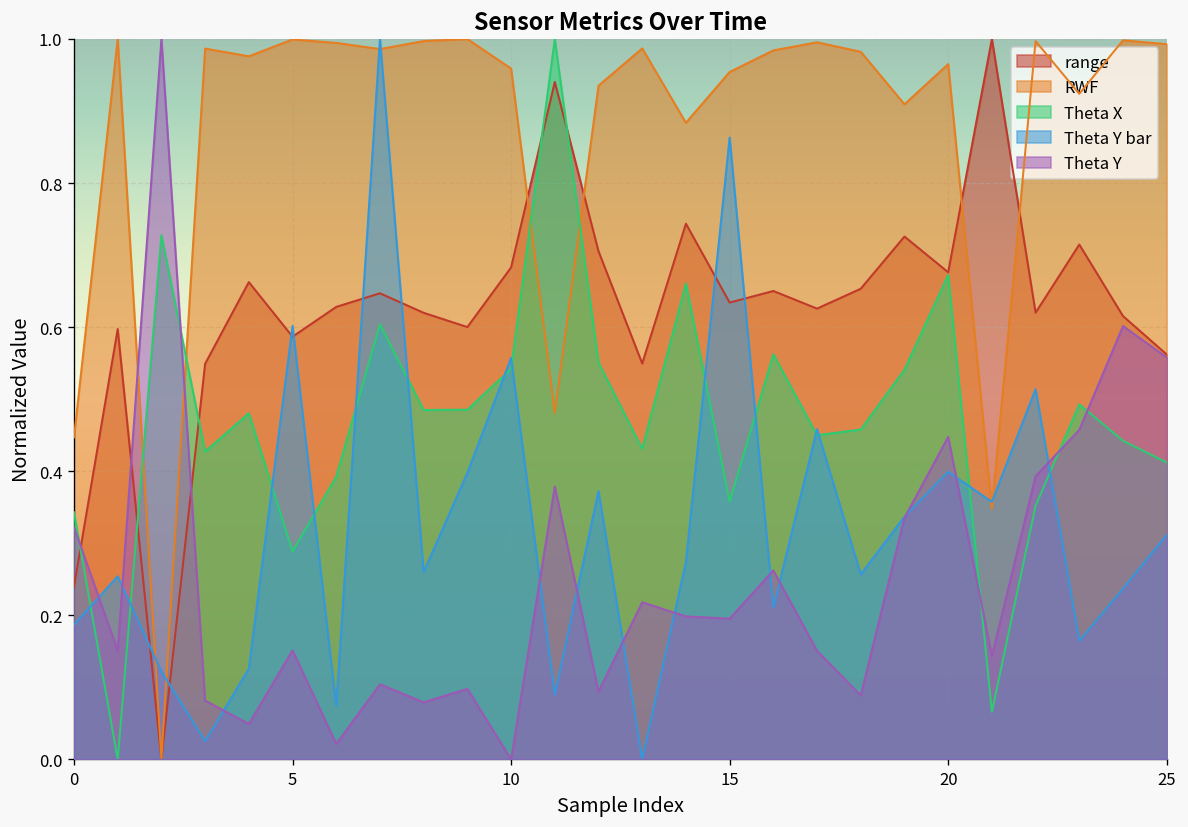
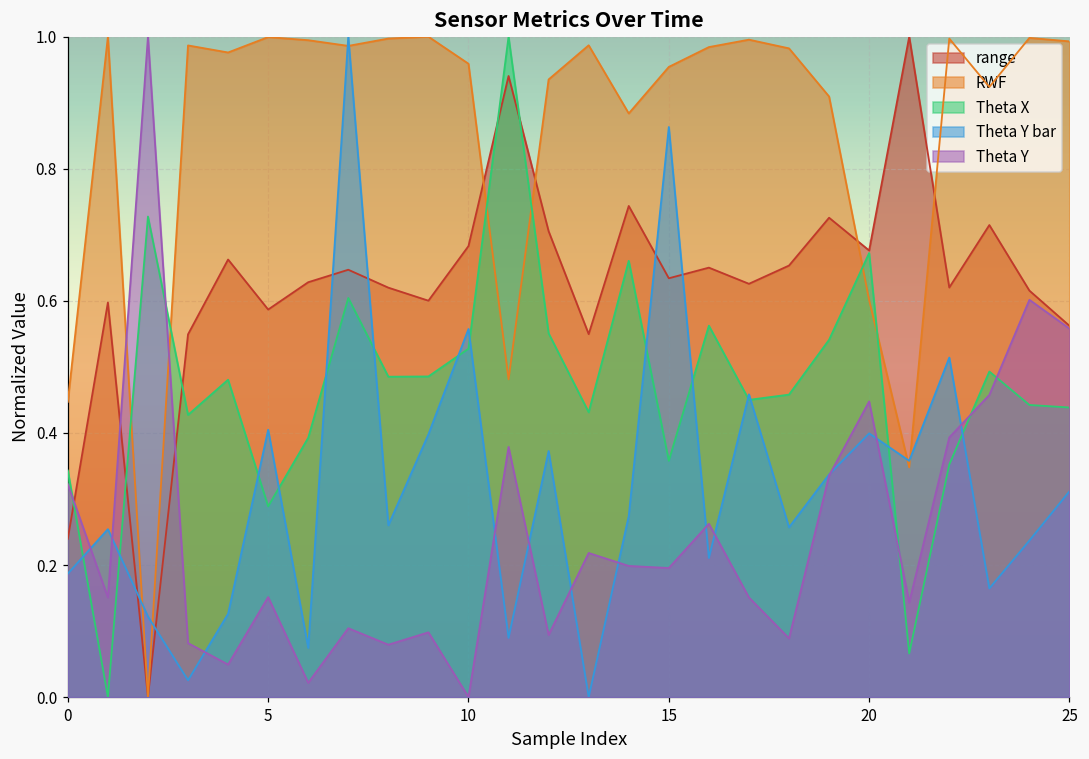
Theta Y bar, 5: 0.60 -> 0.40
Theta X, 10: 0.54 -> 0.53
RWF, 20: 0.97 -> 0.60
Theta X, 25: 0.41 -> 0.44
